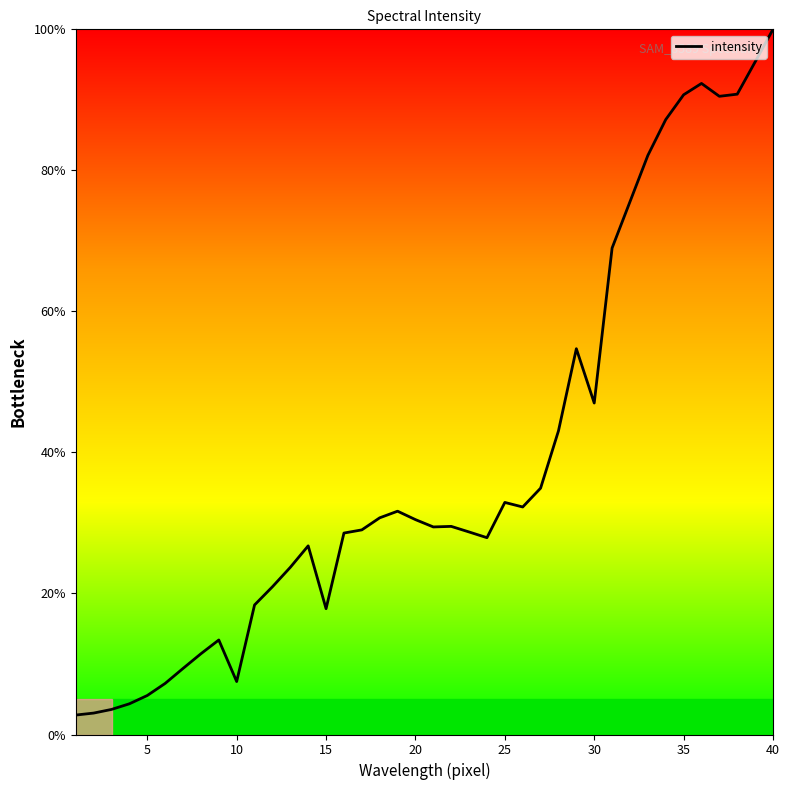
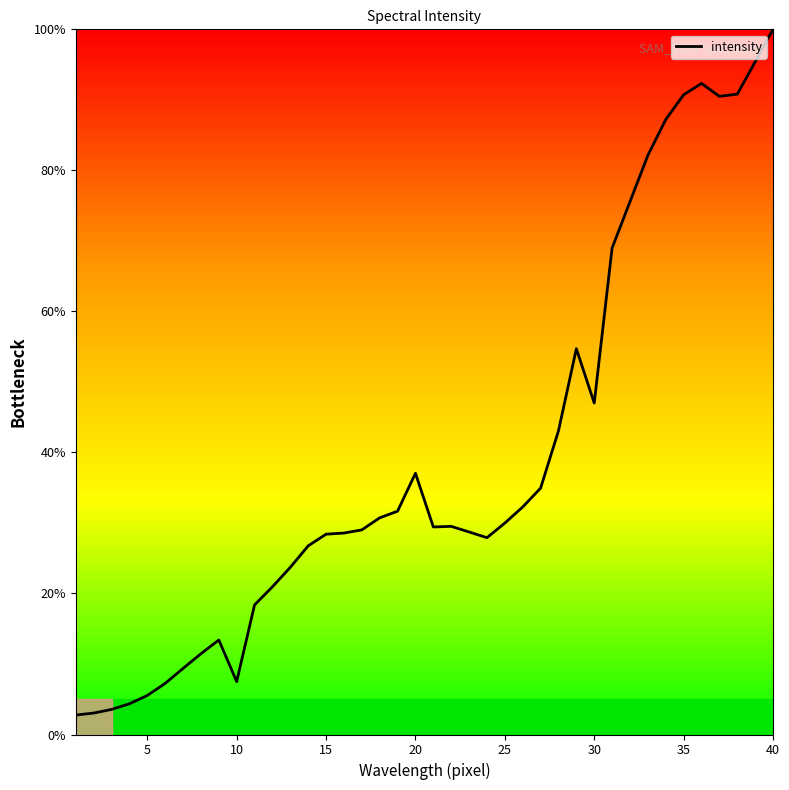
15: 18% -> 28%
20: 30% -> 37%
25: 33% -> 30%
